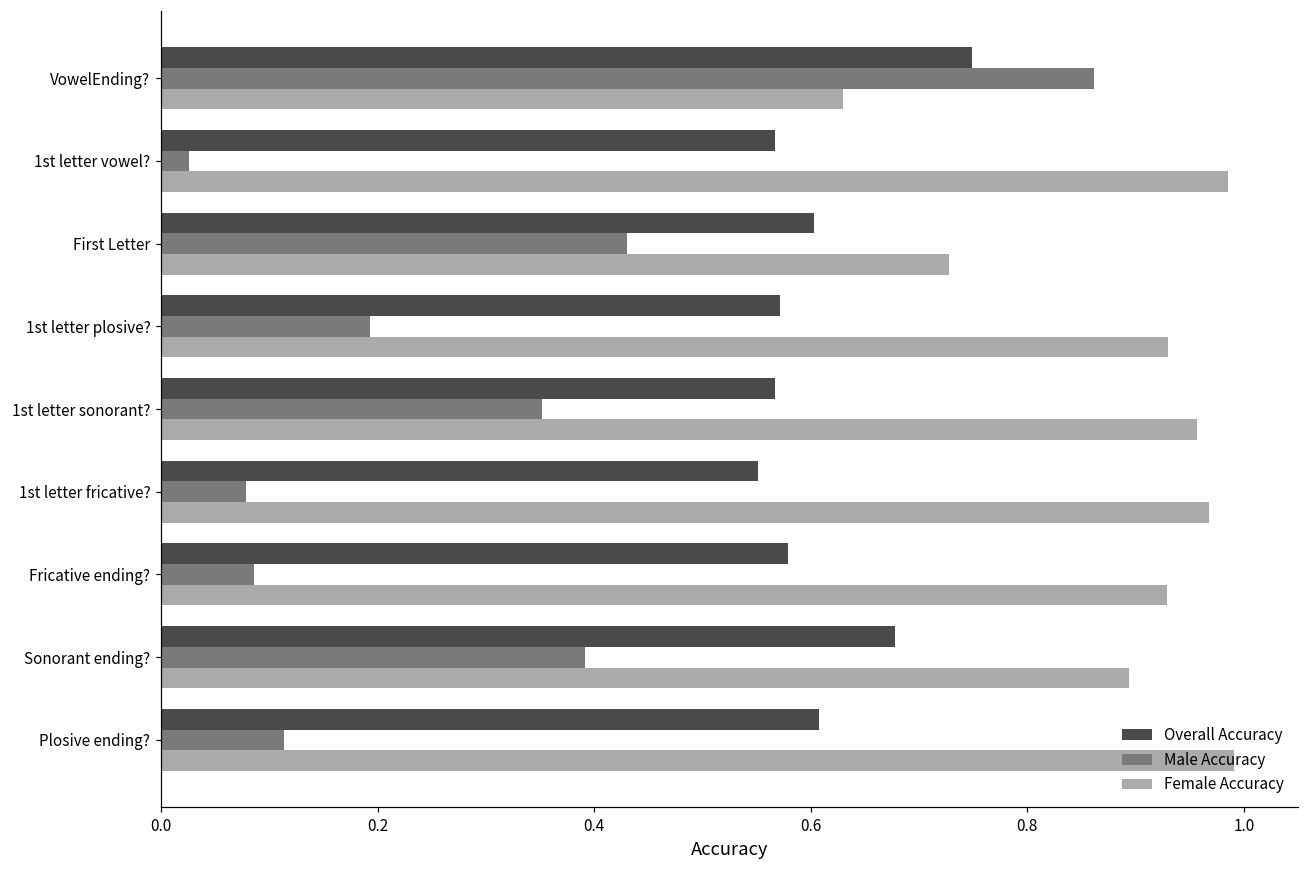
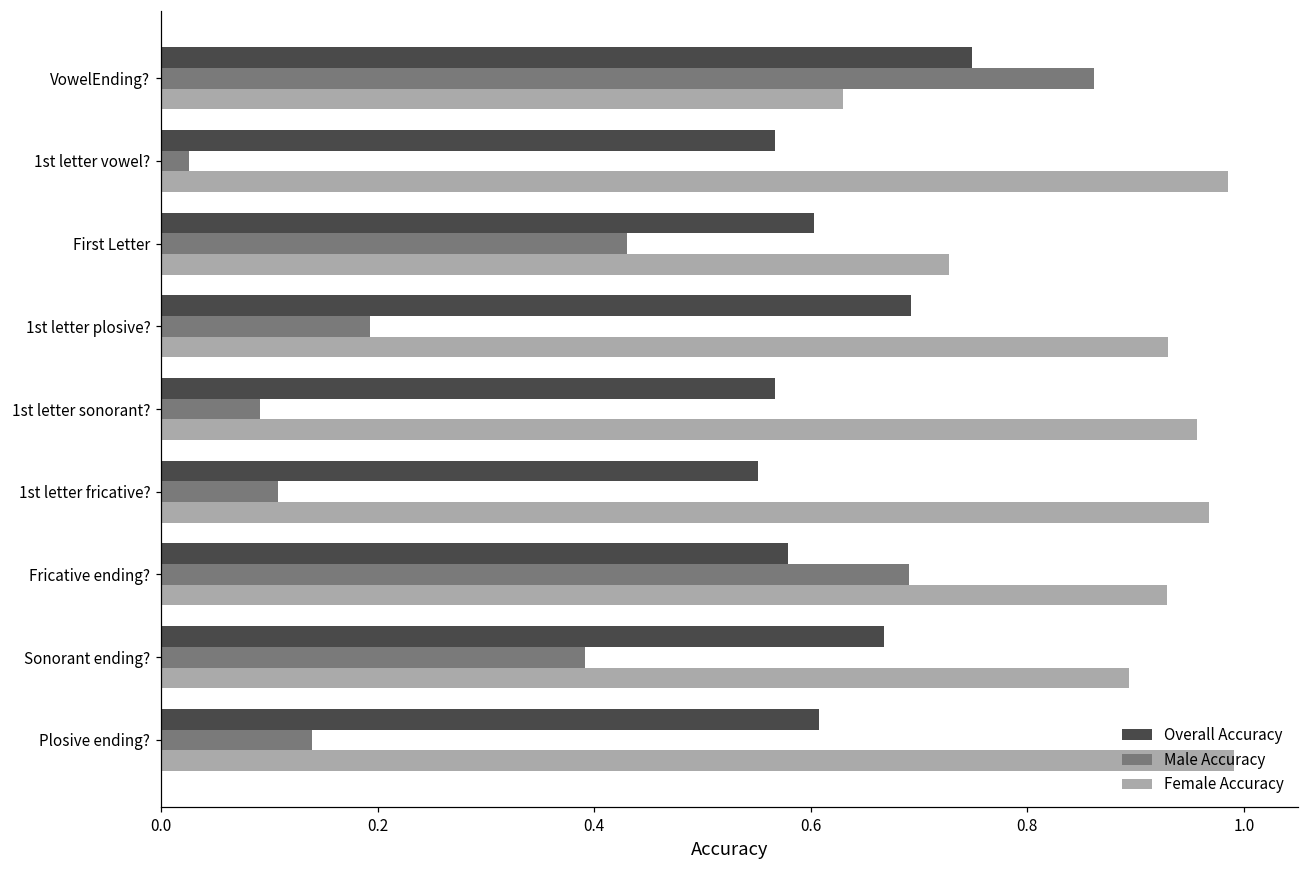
Overall Accuracy, 1st letter plosive?: 0.57 -> 0.69
Male Accuracy, 1st letter sonorant?: 0.35 -> 0.09
Male Accuracy, 1st letter fricative?: 0.08 -> 0.11
Male Accuracy, Fricative ending?: 0.09 -> 0.69
Overall Accuracy, Sonorant ending?: 0.68 -> 0.67
Male Accuracy, Plosive ending?: 0.11 -> 0.14
